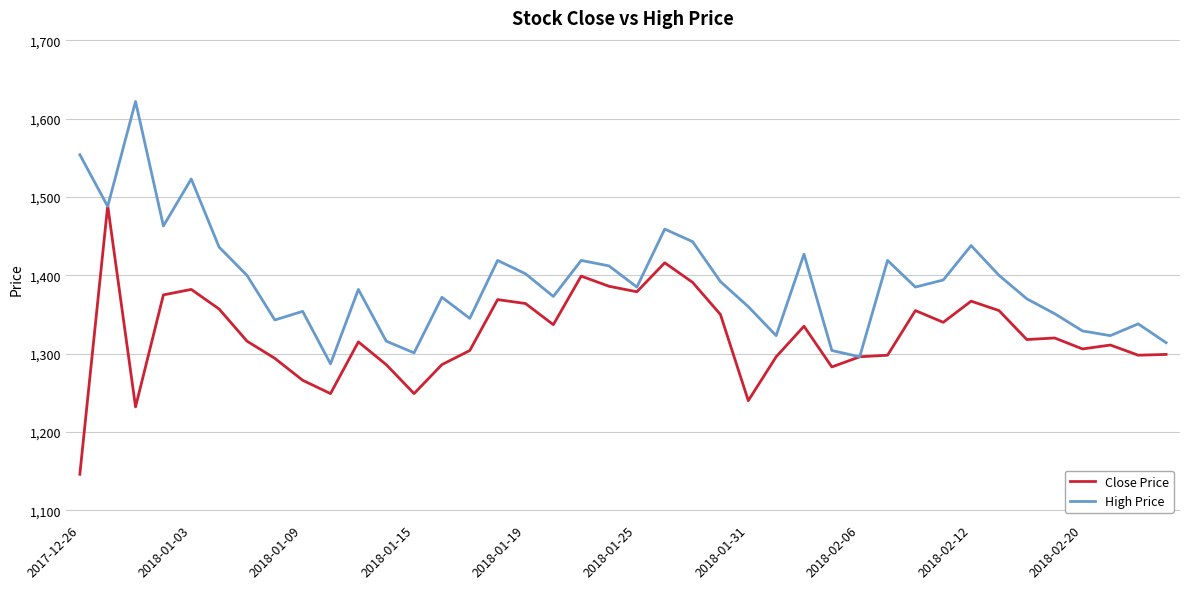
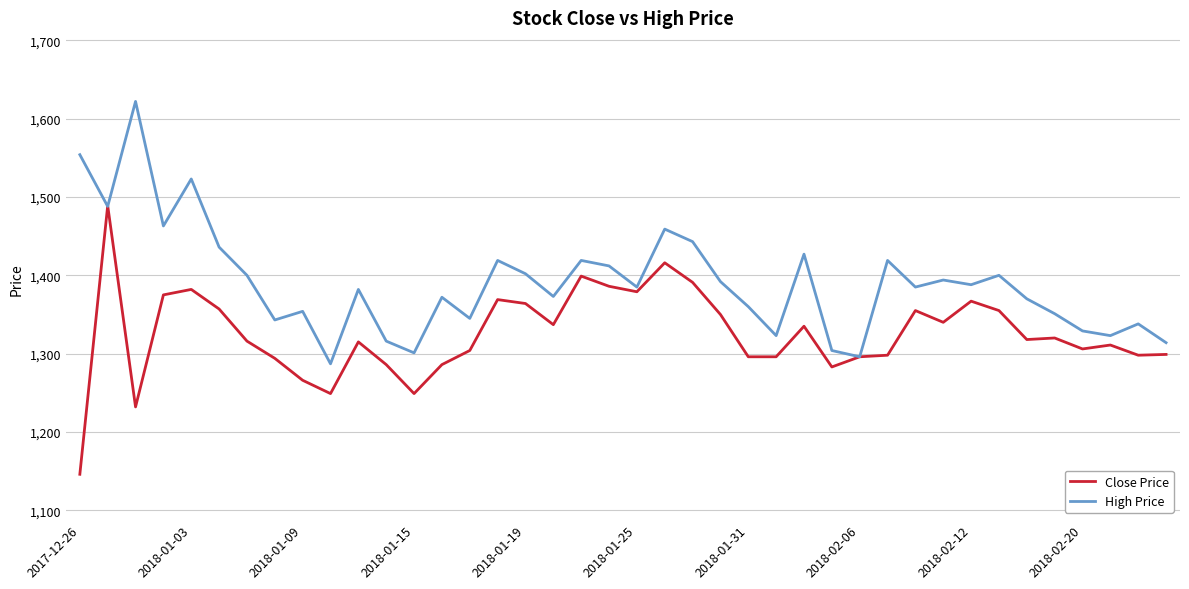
Close Price, 2018-01-31: 1,240 -> 1,300
High Price, 2018-02-12: 1,440 -> 1,390
